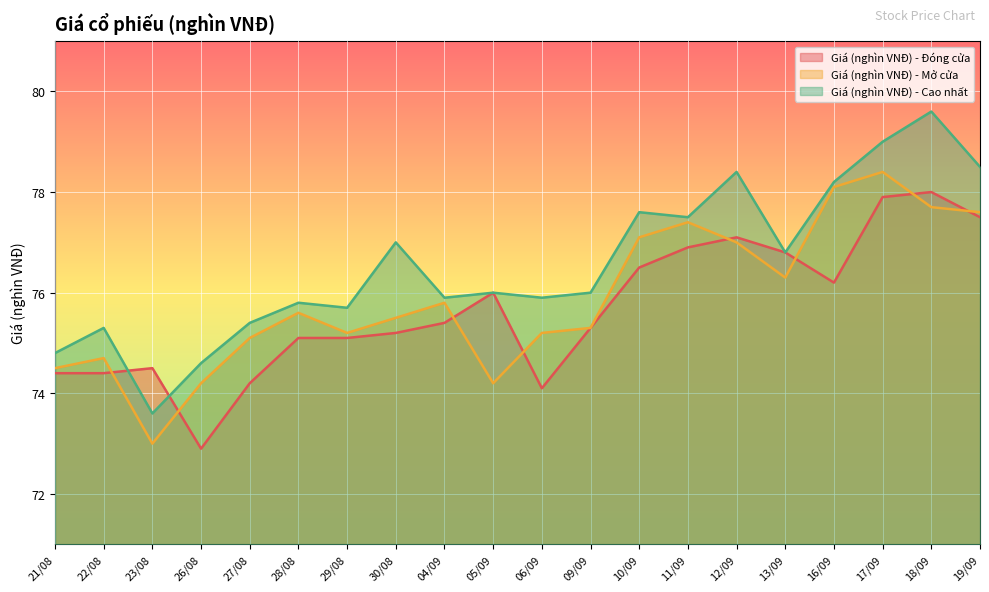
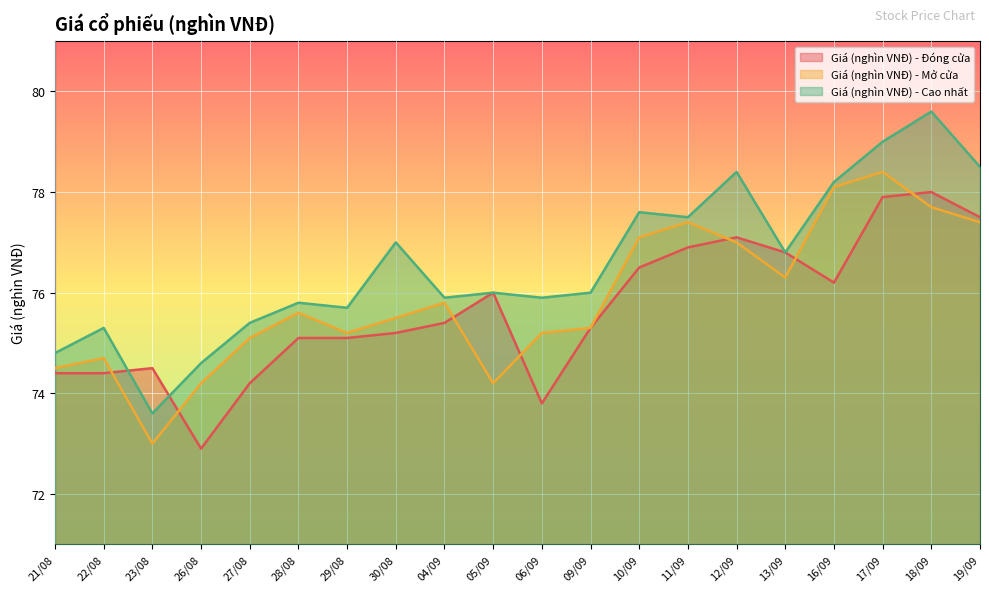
Giá (nghìn VNĐ) - Đóng cửa, 06/09: 74.1 -> 73.8
Giá (nghìn VNĐ) - Mở cửa, 19/09: 77.6 -> 77.4
